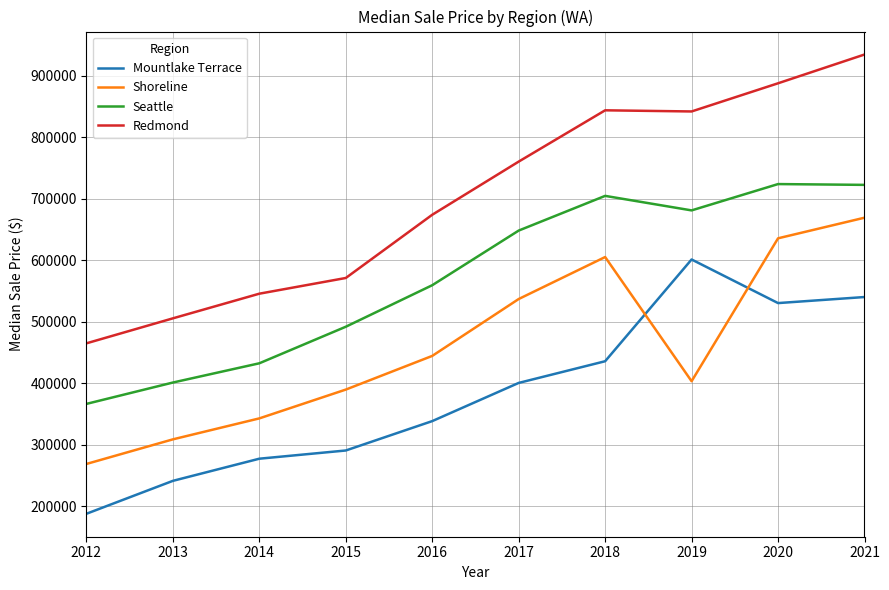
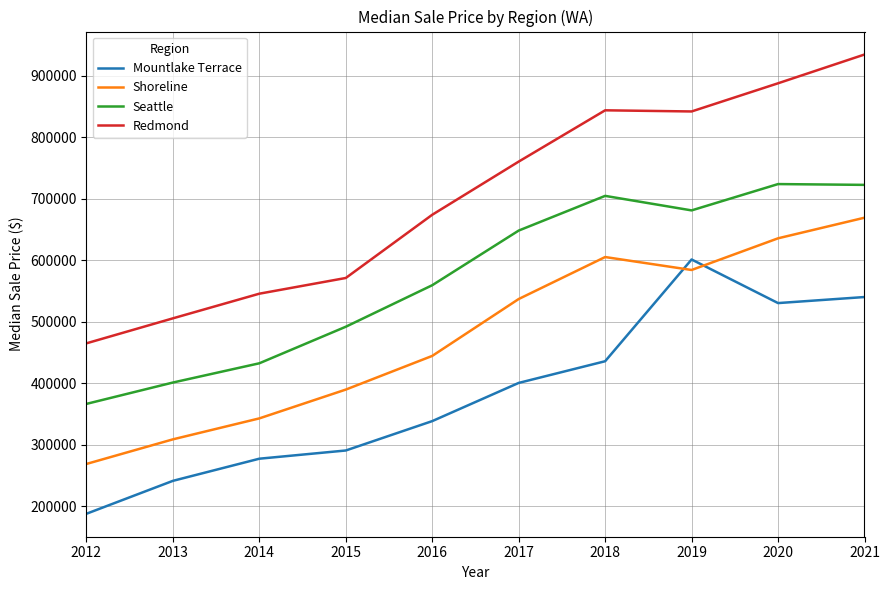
Shoreline, 2019: 400000 -> 580000
